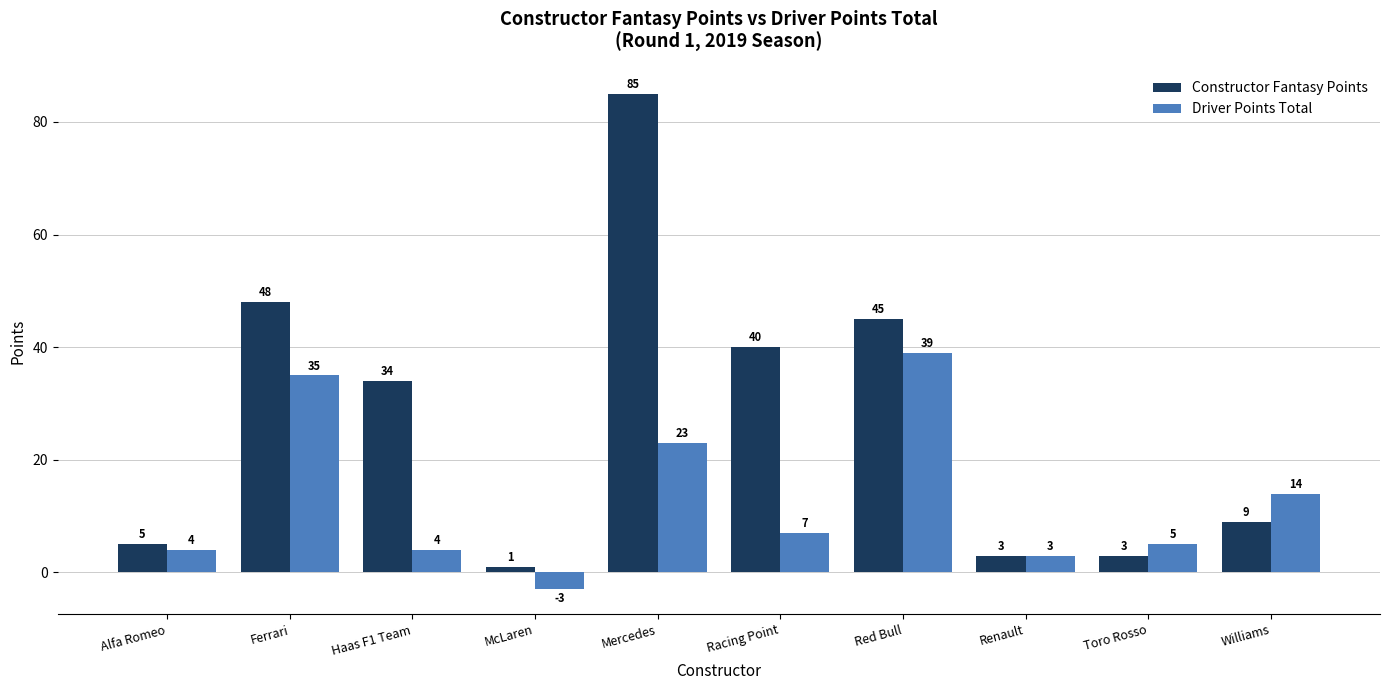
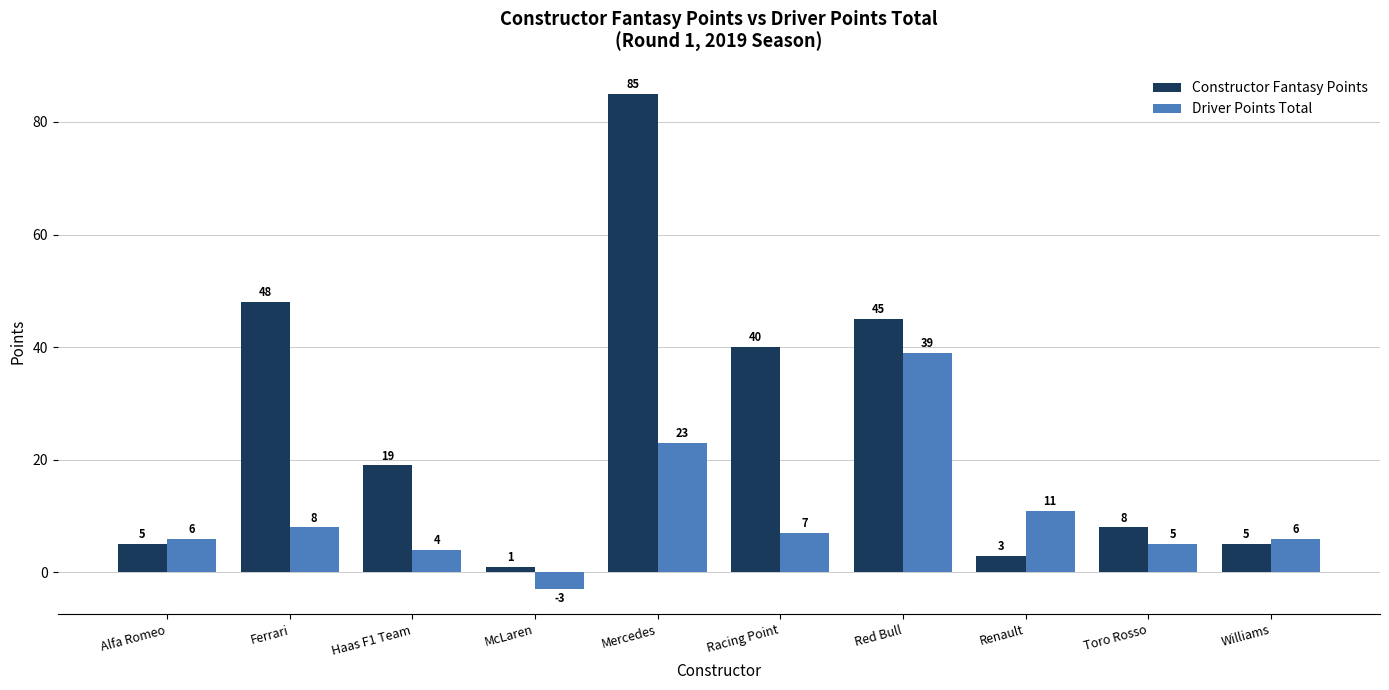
Driver Points Total, Alfa Romeo: 4 -> 6
Driver Points Total, Ferrari: 35 -> 8
Constructor Fantasy Points, Haas F1 Team: 34 -> 19
Driver Points Total, Renault: 3 -> 11
Constructor Fantasy Points, Toro Rosso: 3 -> 8
Constructor Fantasy Points, Williams: 9 -> 5
Driver Points Total, Williams: 14 -> 6
